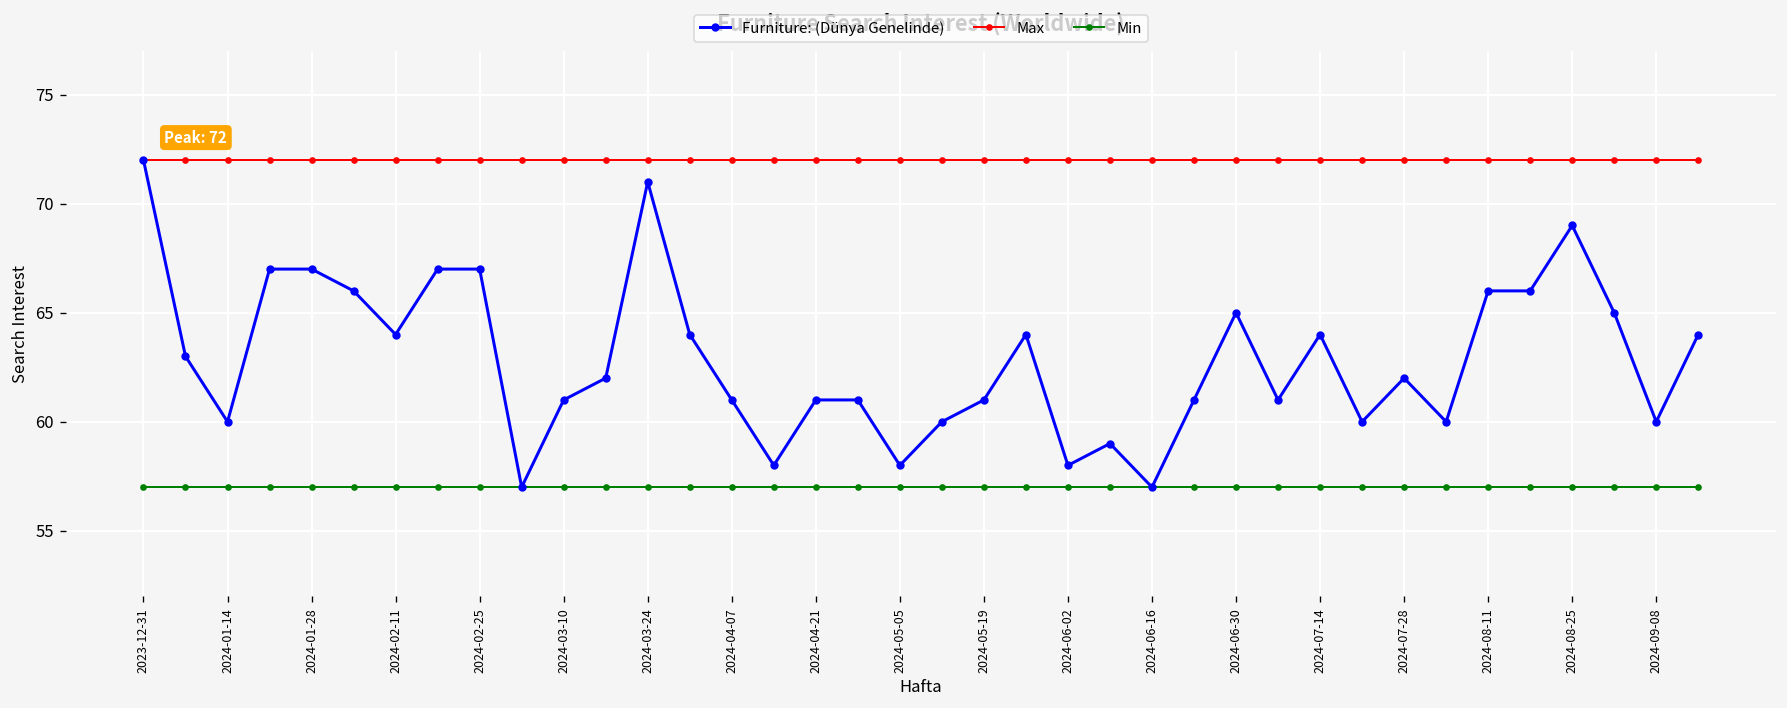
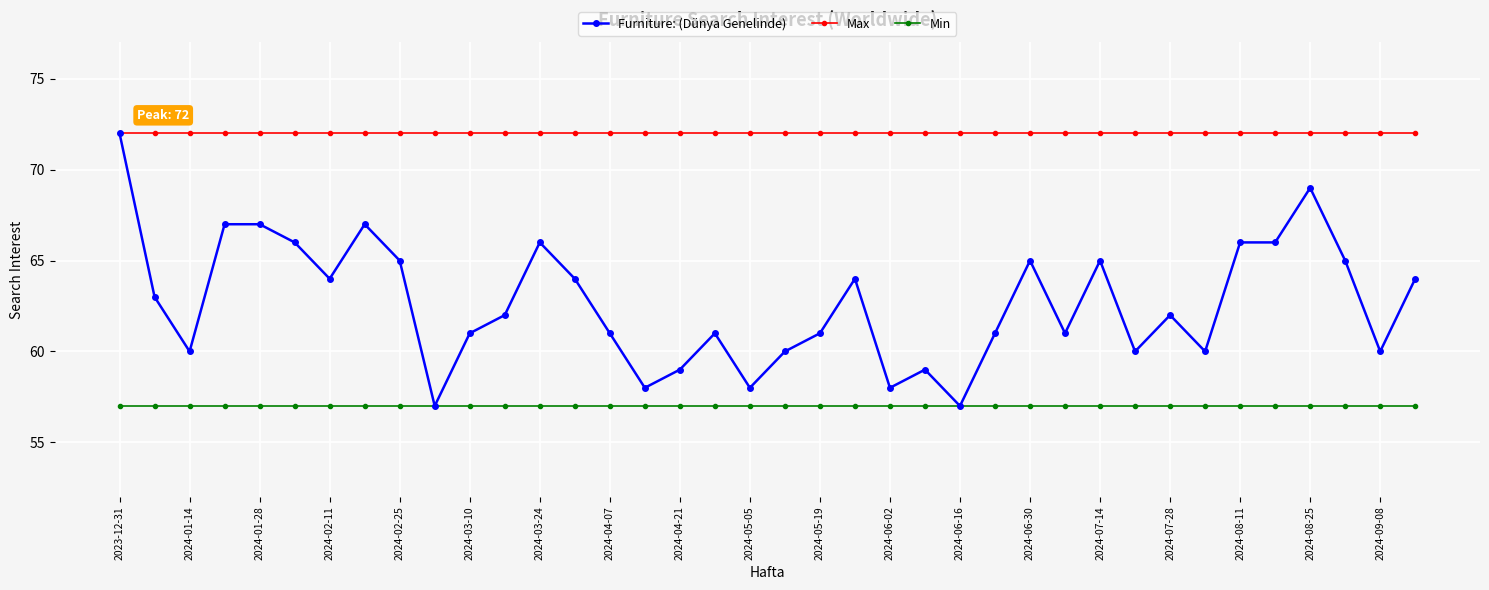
Furniture: (Dünya Genelinde), 2024-02-25: 67 -> 65
Furniture: (Dünya Genelinde), 2024-03-24: 71 -> 66
Furniture: (Dünya Genelinde), 2024-04-21: 61 -> 59
Furniture: (Dünya Genelinde), 2024-07-14: 64 -> 65
